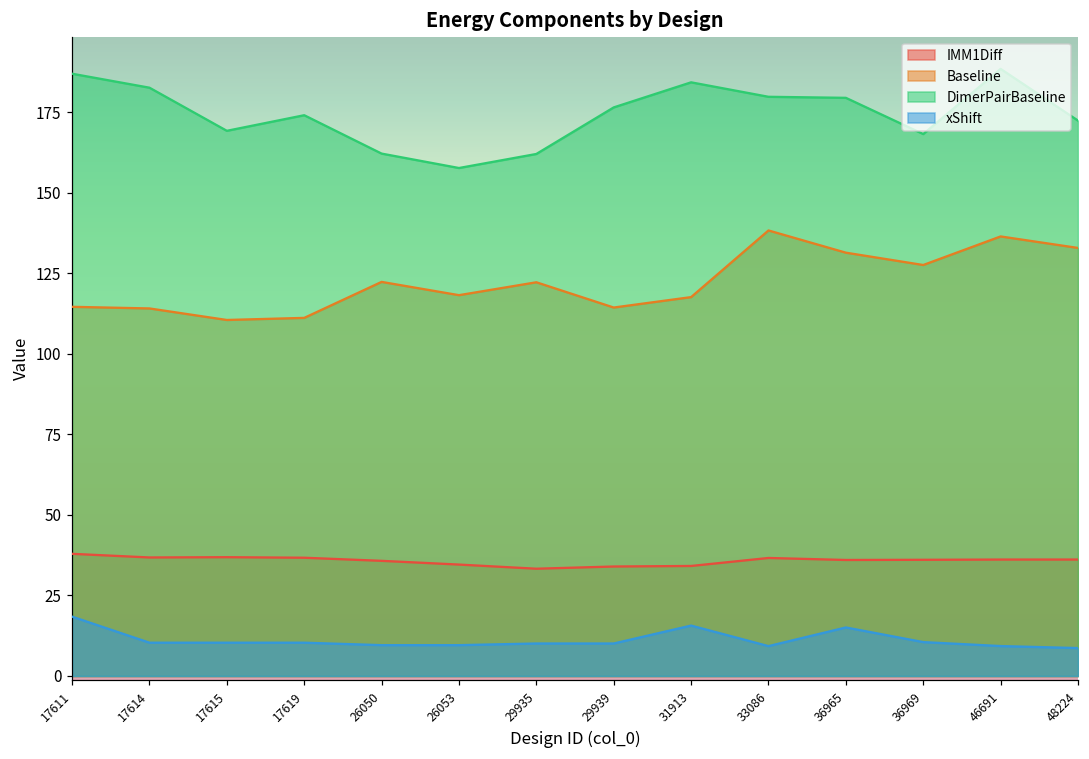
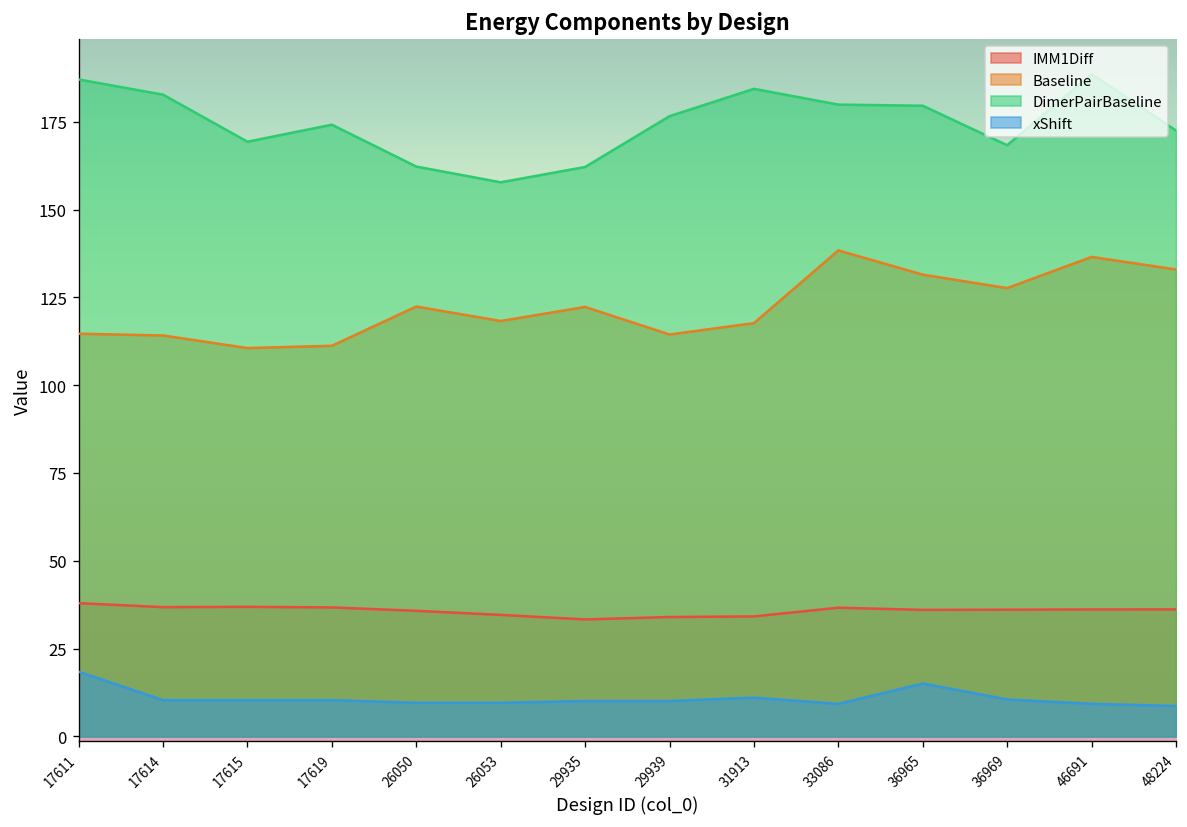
xShift, 31913: 16 -> 11
